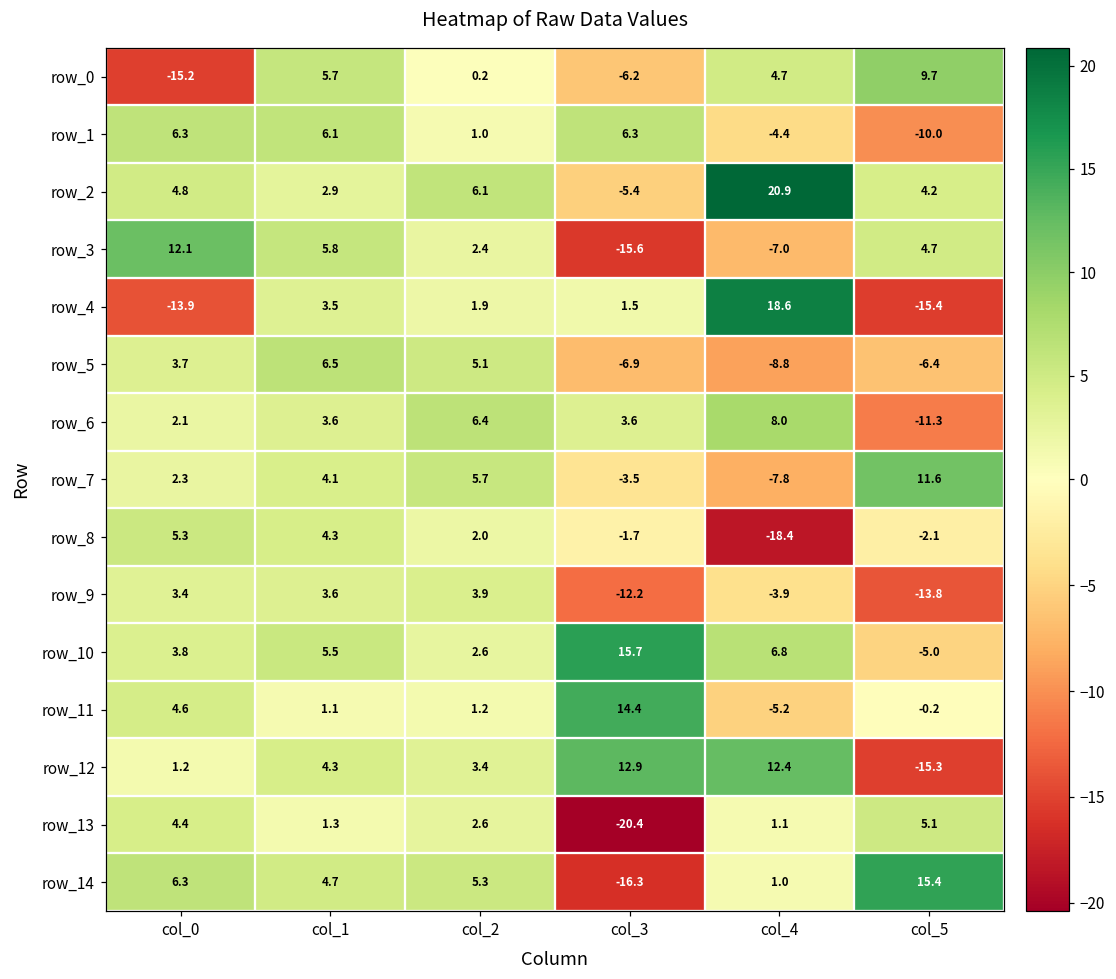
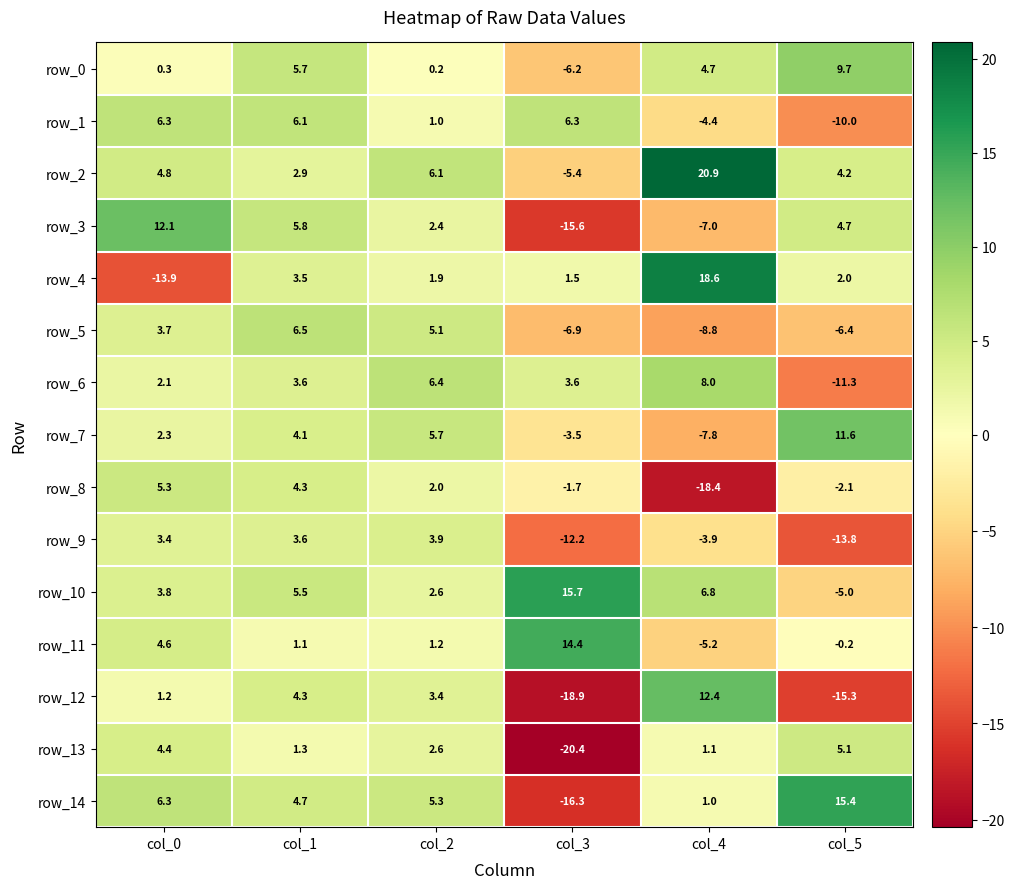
row_0, col_0: -15.2 -> 0.3
row_4, col_5: -15.4 -> 2.0
row_12, col_3: 12.9 -> -18.9
